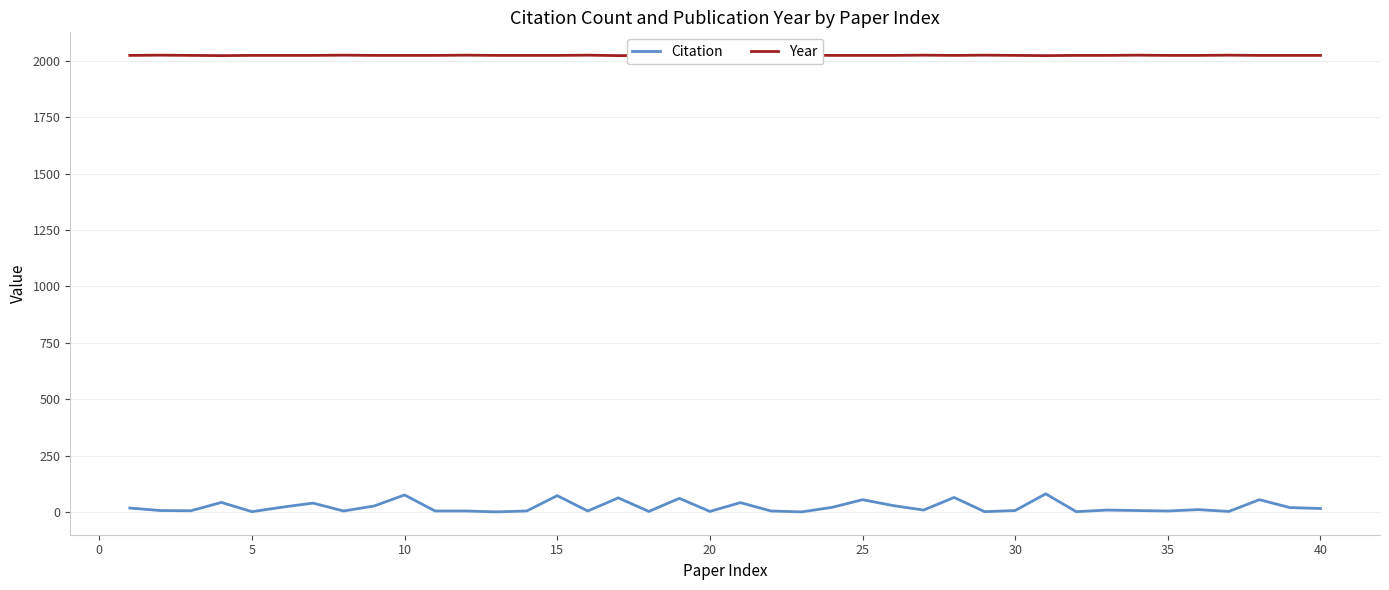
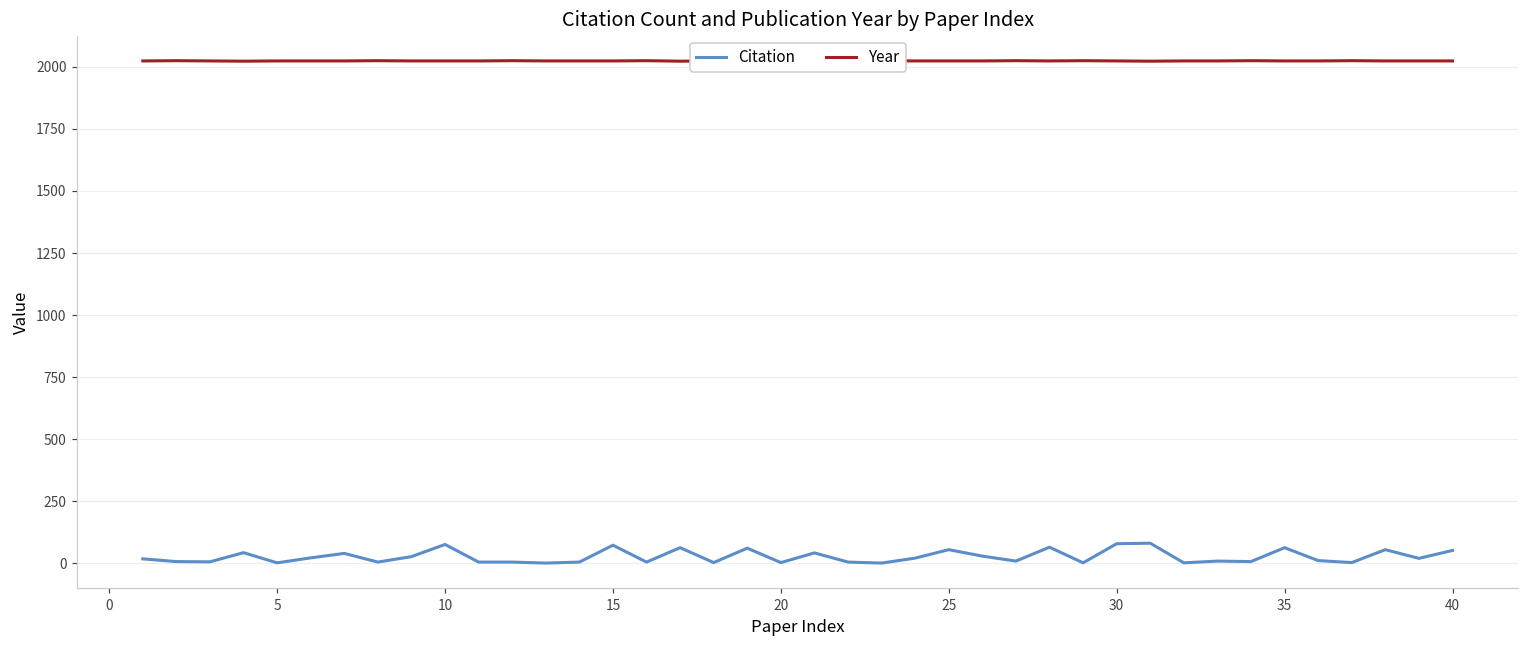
Citation, 30: 10 -> 80
Citation, 35: 10 -> 60
Citation, 40: 20 -> 50
